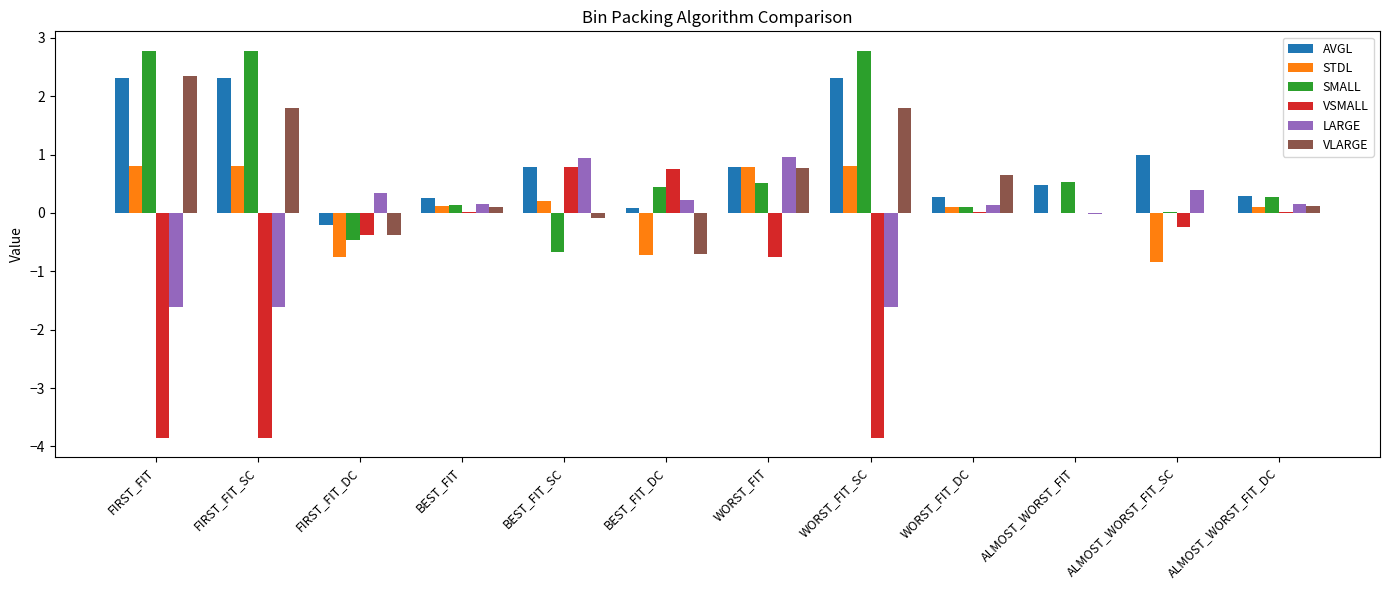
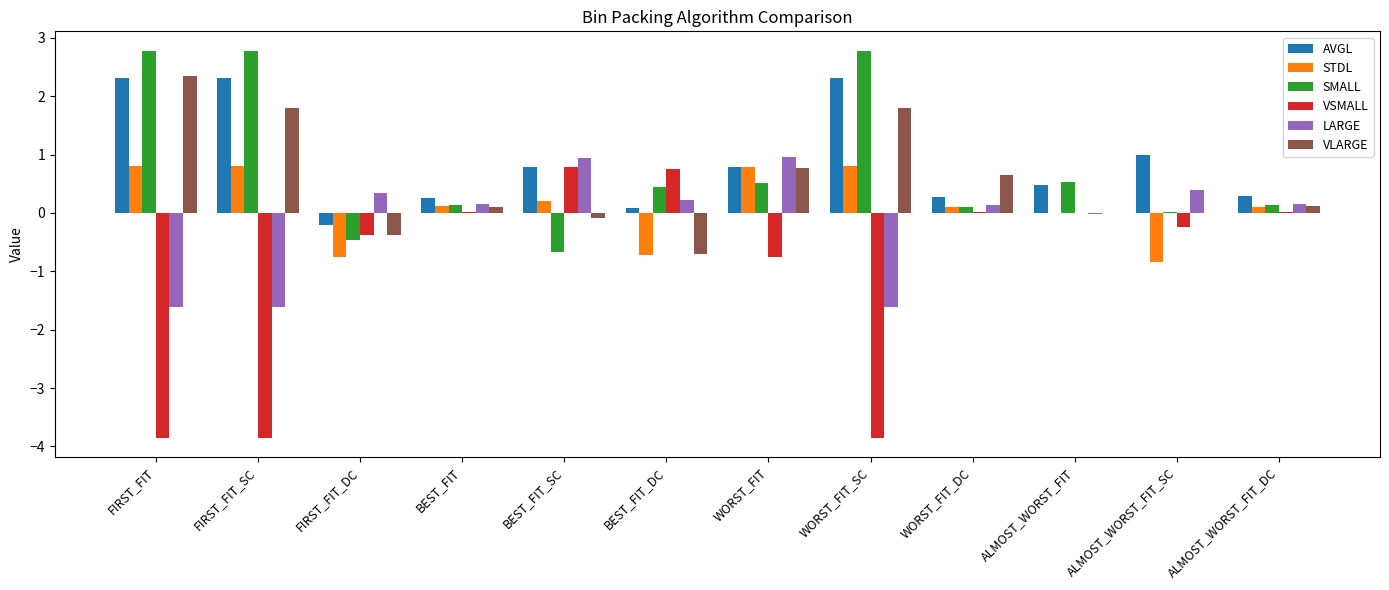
SMALL, ALMOST_WORST_FIT_DC: 0.3 -> 0.1
